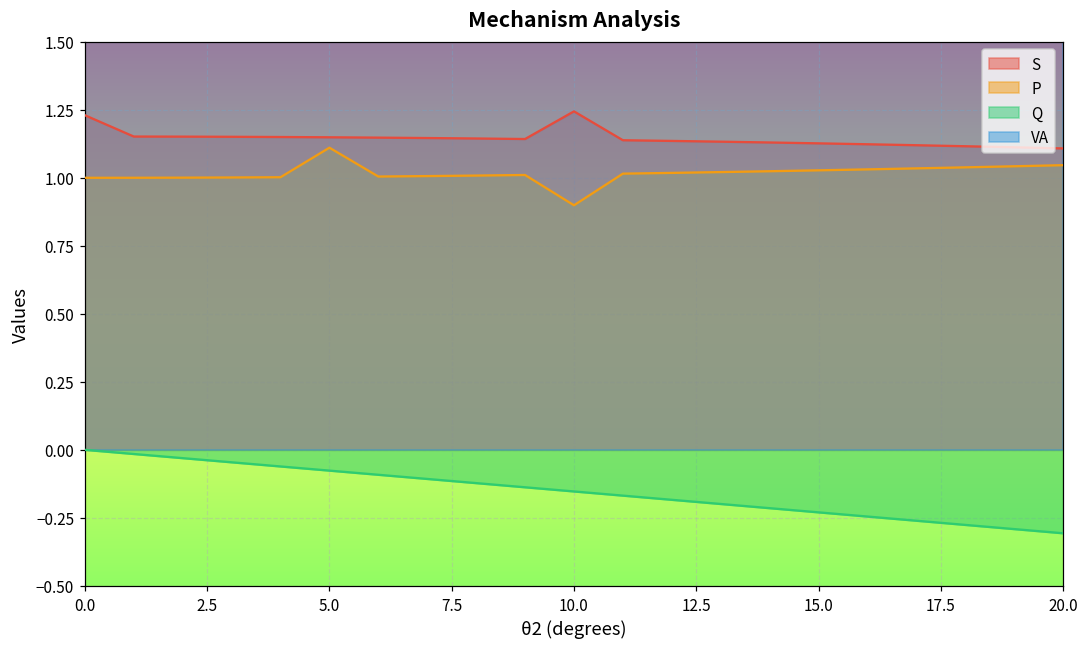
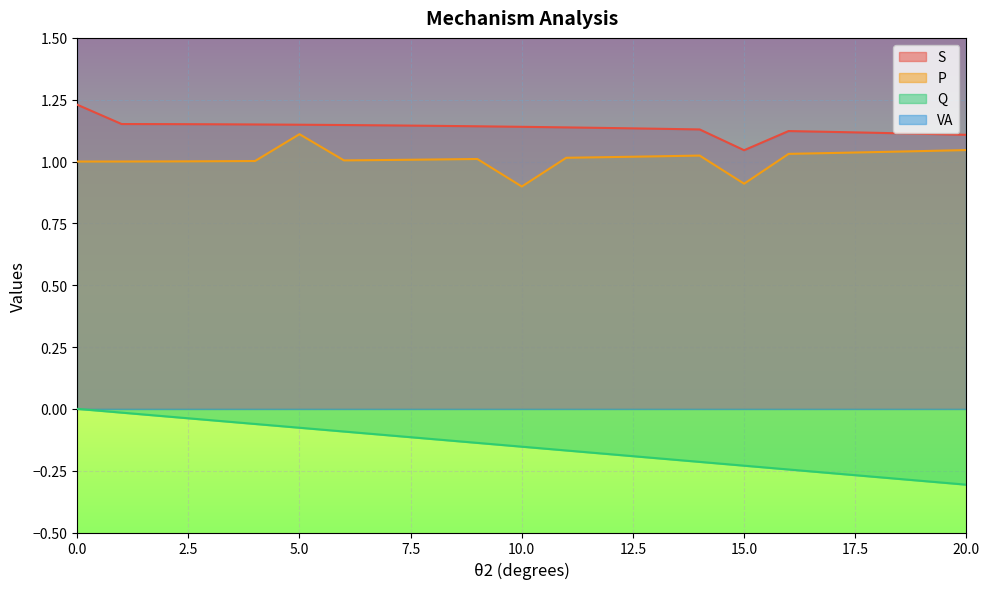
S, 10.0: 1.24 -> 1.14
S, 15.0: 1.13 -> 1.05
P, 15.0: 1.03 -> 0.91
